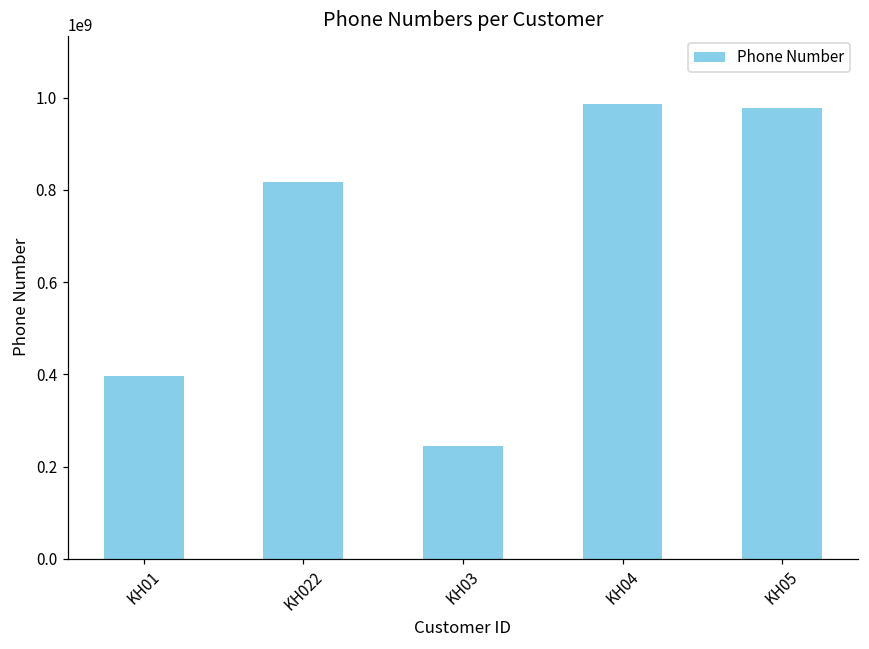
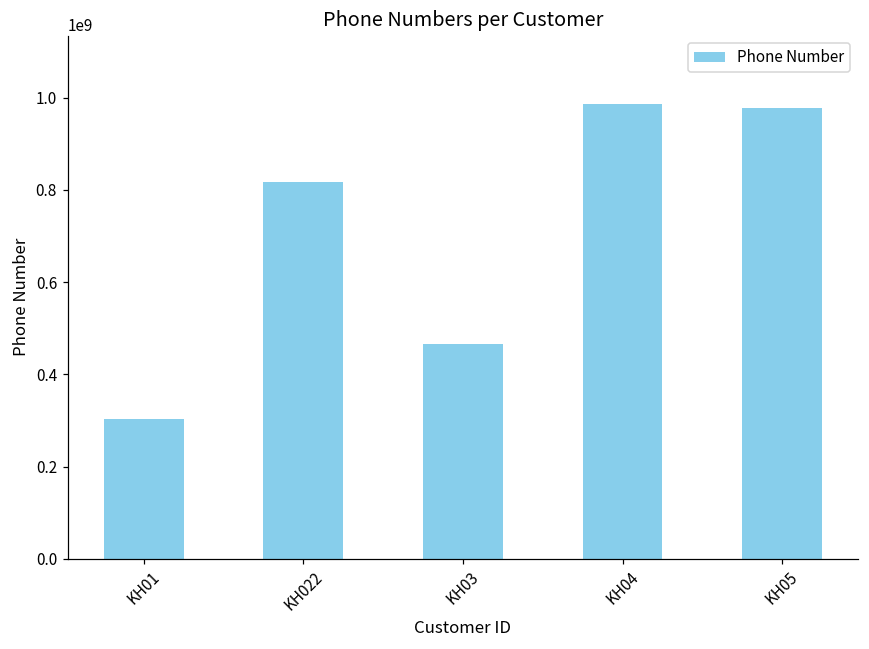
KH01: 400000000 -> 300000000
KH03: 240000000 -> 470000000
